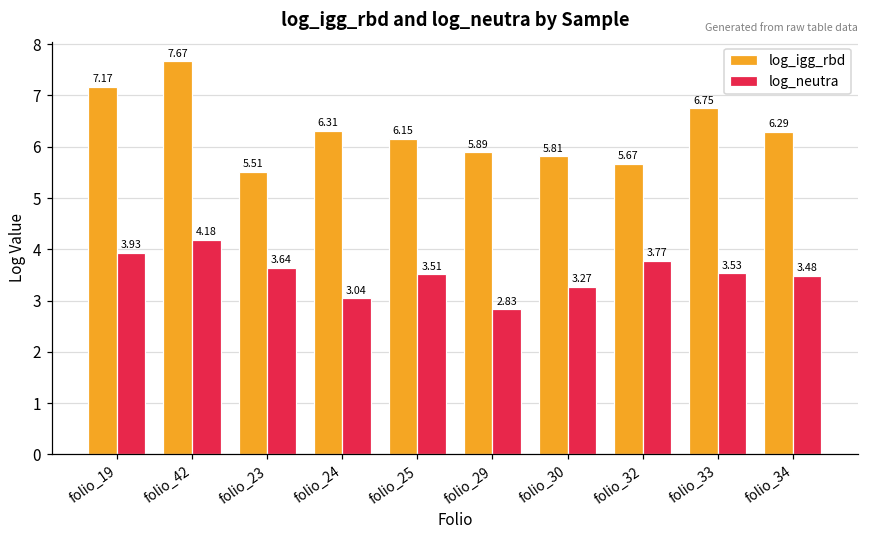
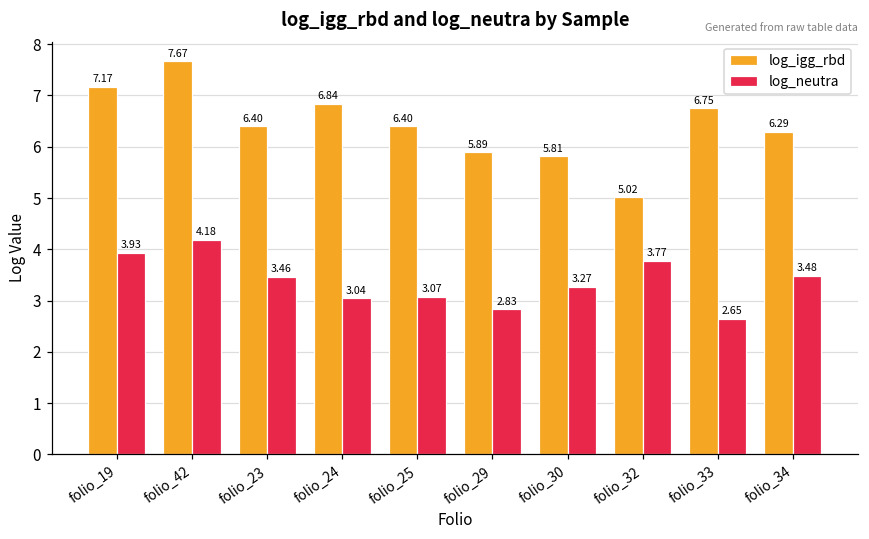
log_igg_rbd, folio_23: 5.51 -> 6.40
log_neutra, folio_23: 3.64 -> 3.46
log_igg_rbd, folio_24: 6.31 -> 6.84
log_igg_rbd, folio_25: 6.15 -> 6.40
log_neutra, folio_25: 3.51 -> 3.07
log_igg_rbd, folio_32: 5.67 -> 5.02
log_neutra, folio_33: 3.53 -> 2.65
